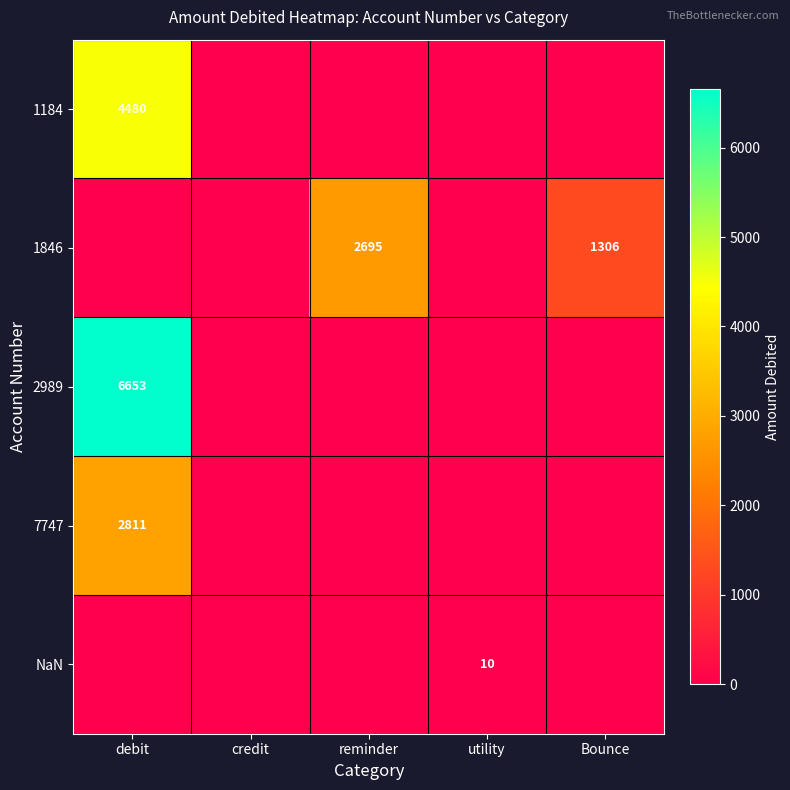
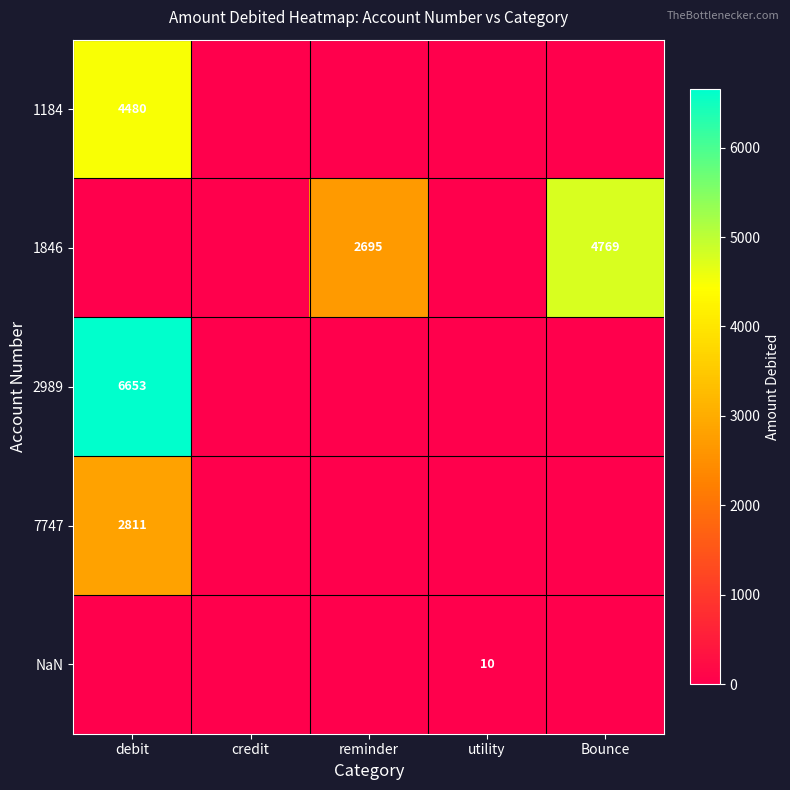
1846, Bounce: 1306 -> 4769
